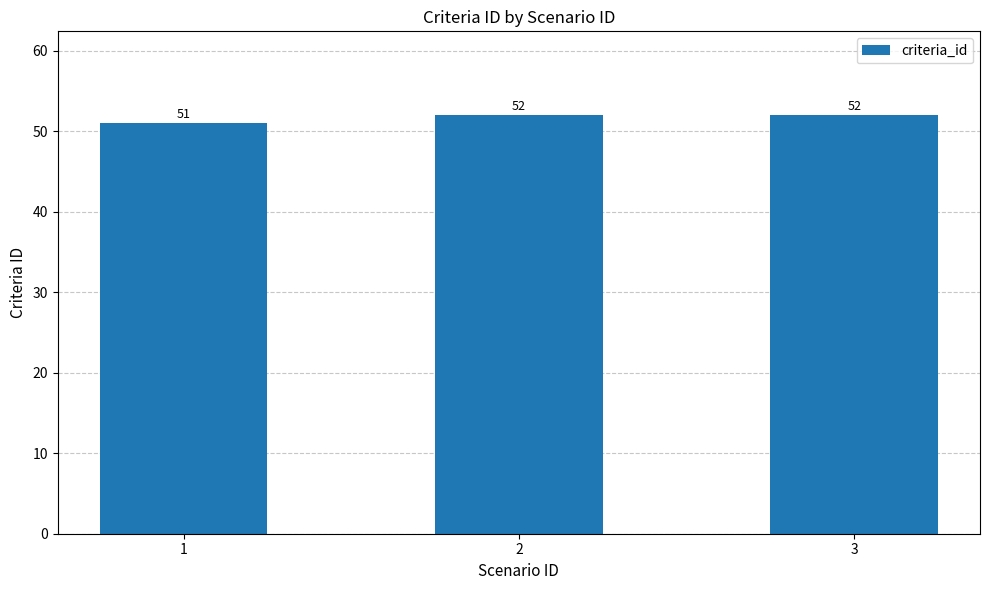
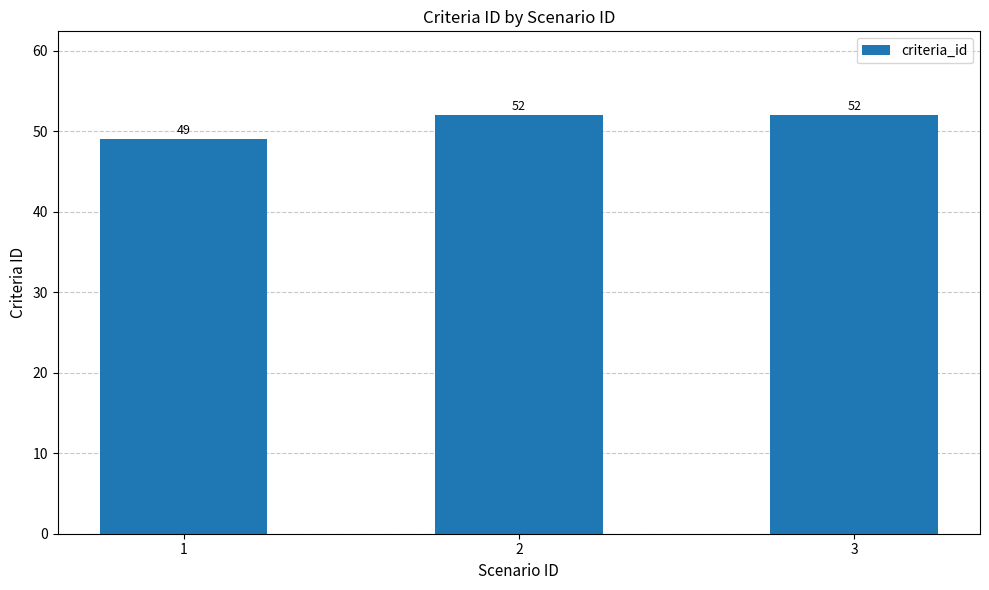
1: 51 -> 49
